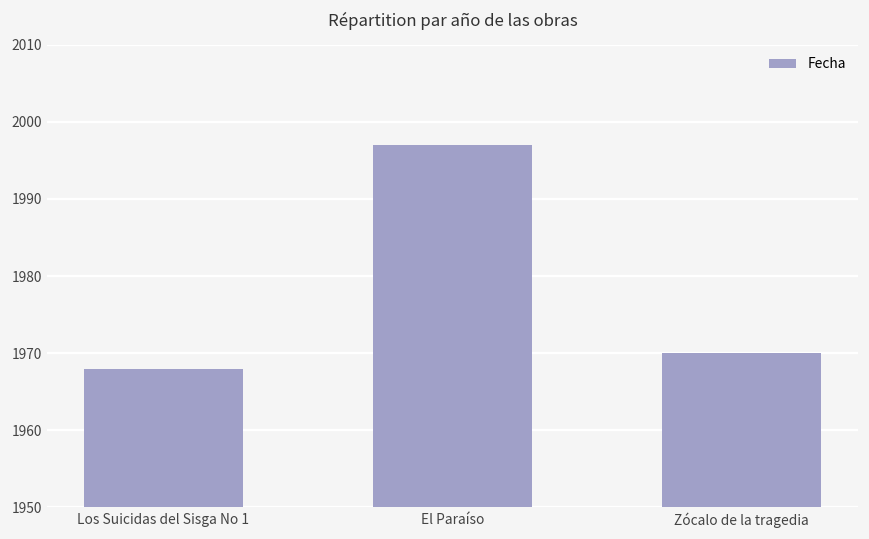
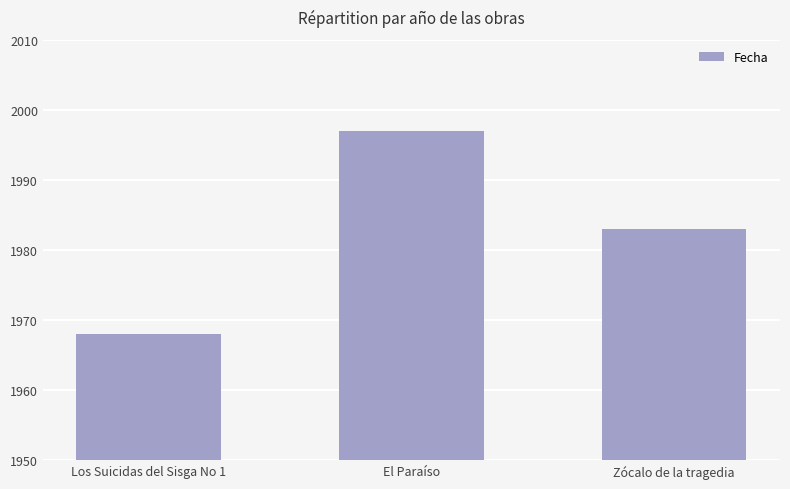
Zócalo de la tragedia: 1970 -> 1983
